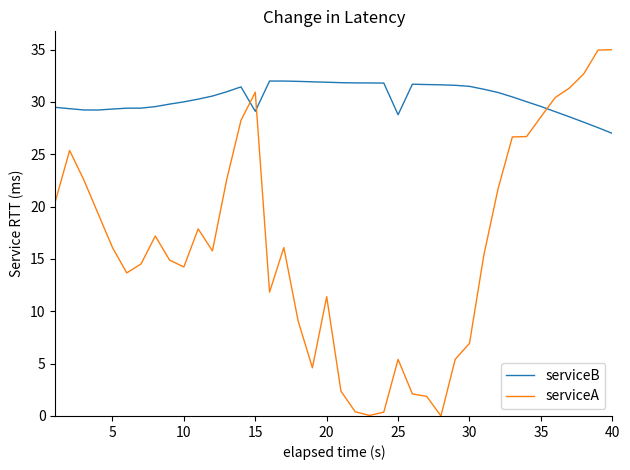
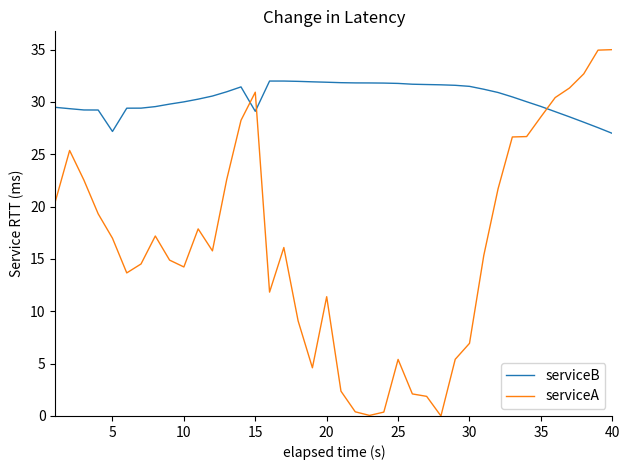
serviceB, 5: 29.3 -> 27.2
serviceA, 5: 16.1 -> 17.0
serviceB, 25: 28.8 -> 31.8
